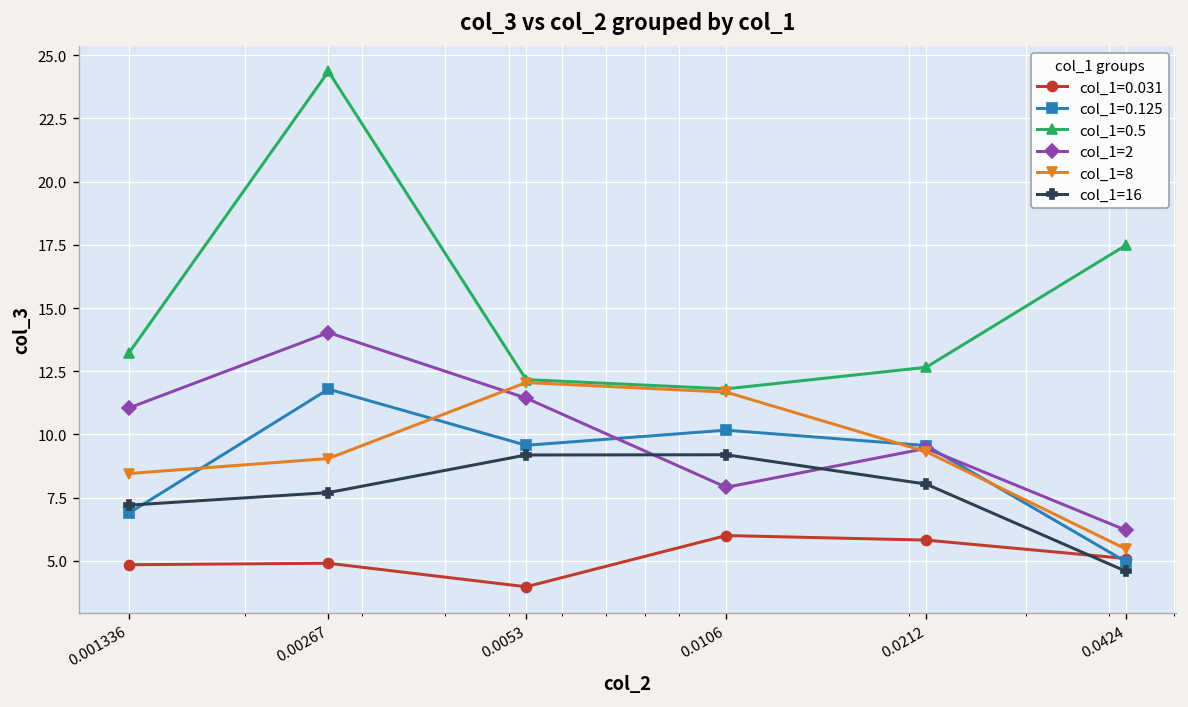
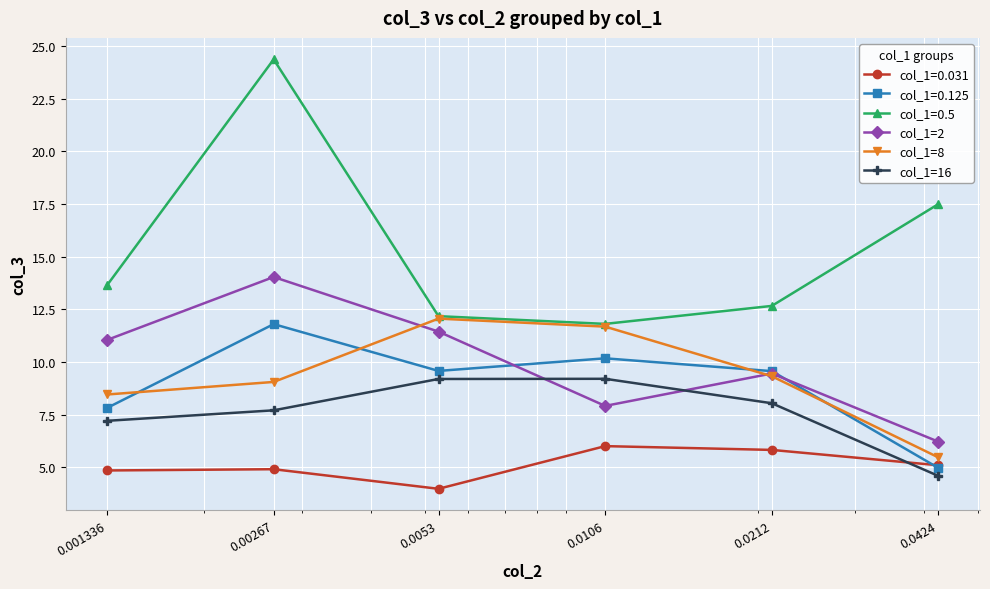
col_1=0.125, 0.001336: 6.9 -> 7.8
col_1=0.5, 0.001336: 13.2 -> 13.6
